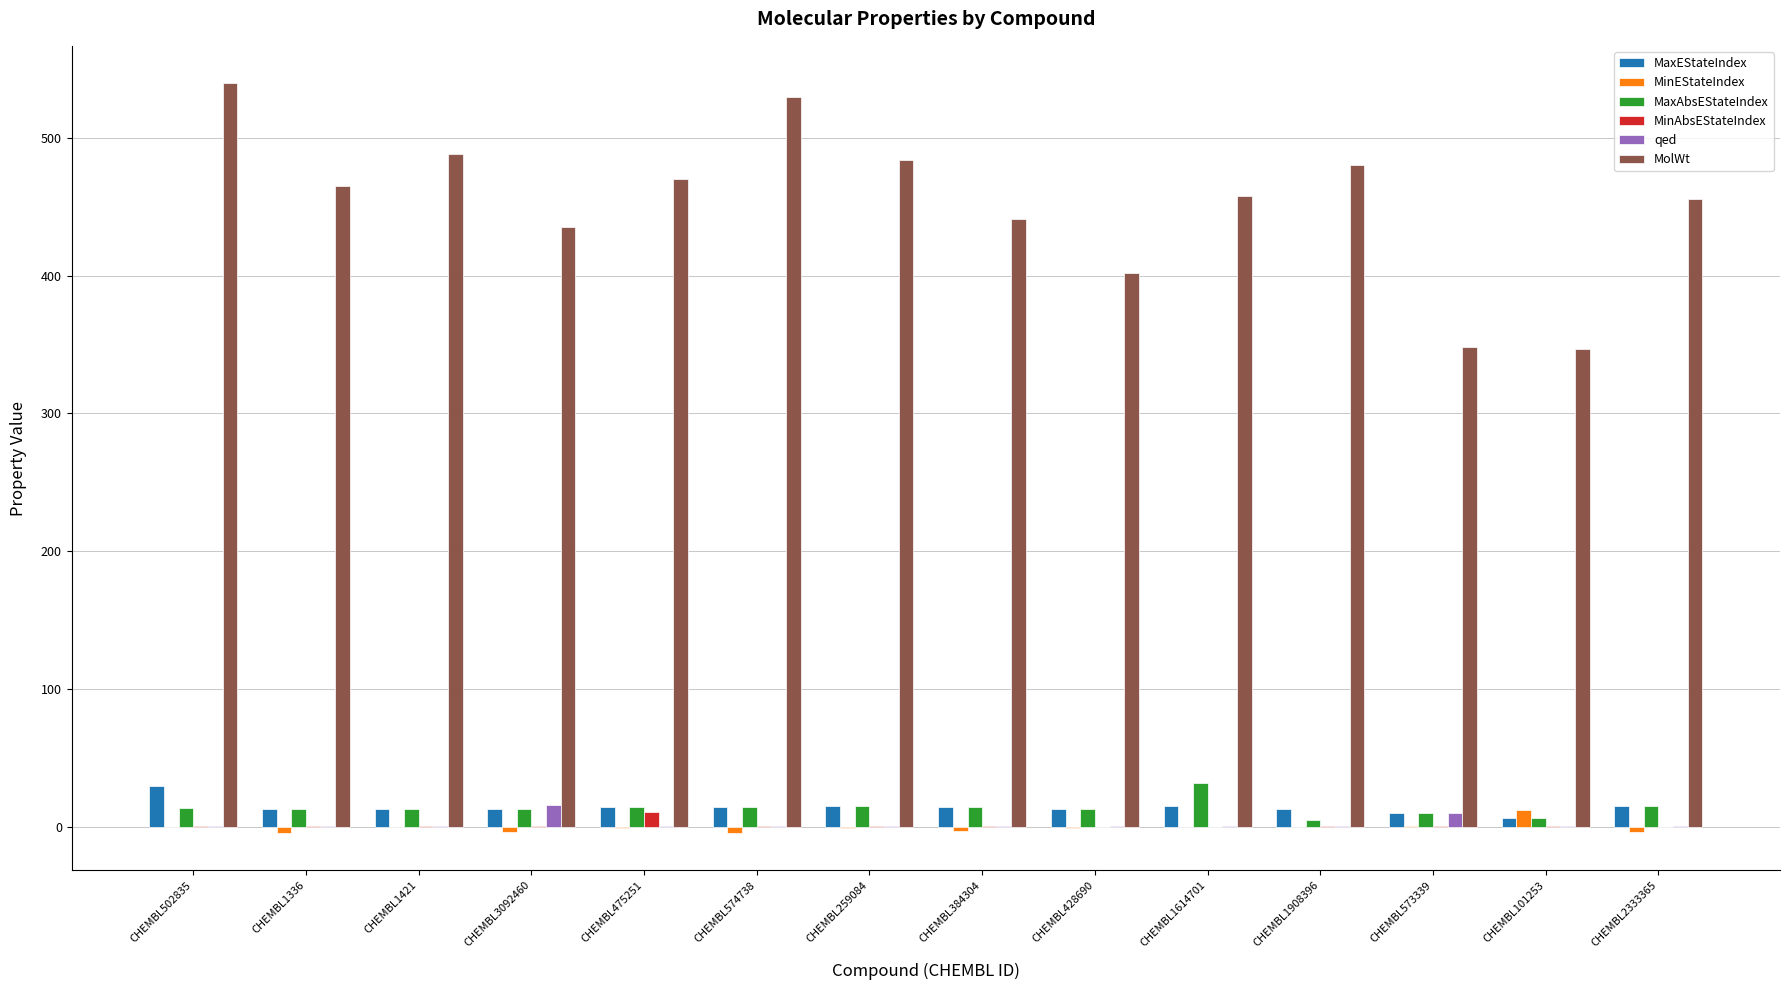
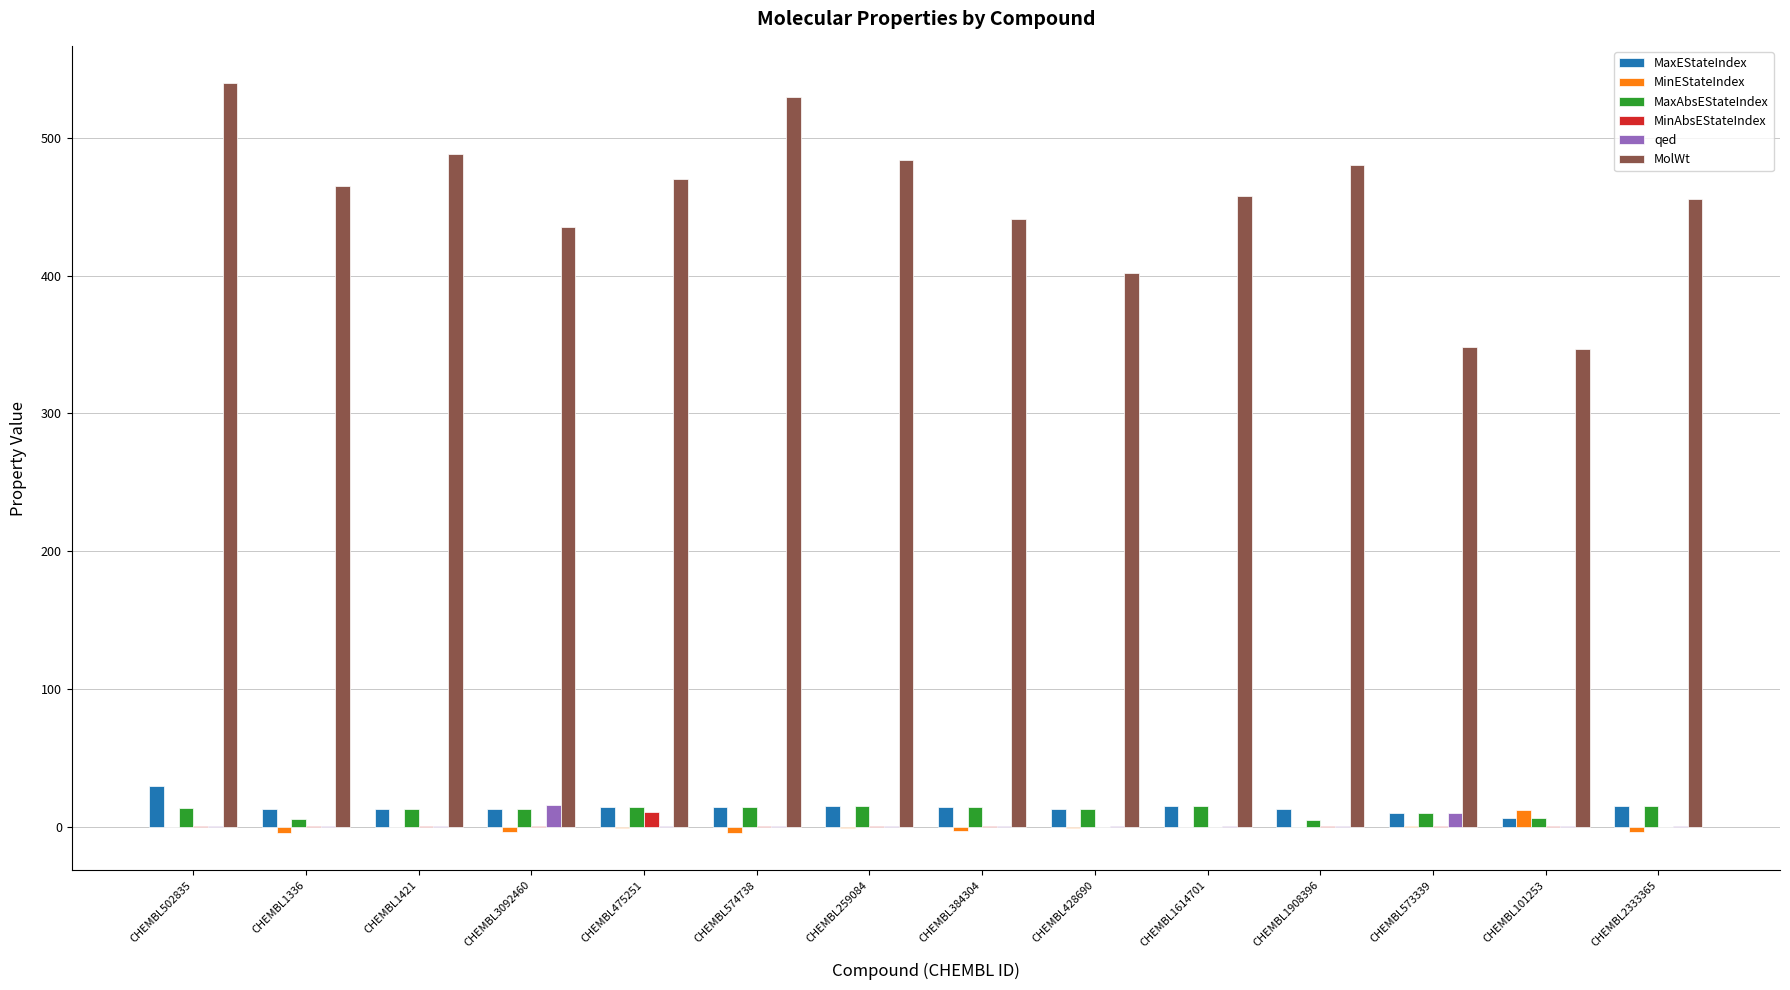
MaxAbsEStateIndex, CHEMBL1336: 13 -> 5
MaxAbsEStateIndex, CHEMBL1614701: 31 -> 15
